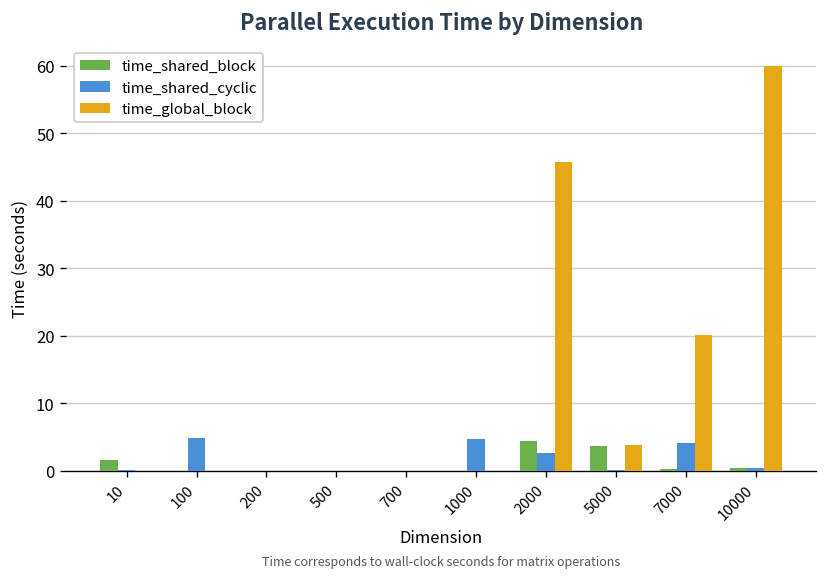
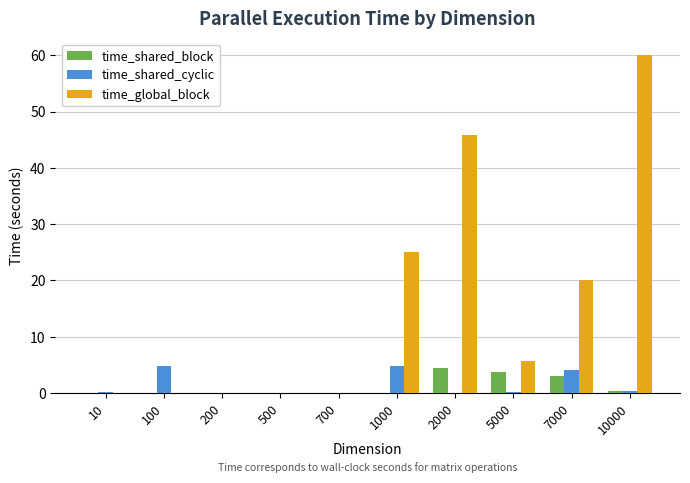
time_shared_block, 10: 2 -> 0
time_global_block, 1000: 0 -> 25
time_shared_cyclic, 2000: 3 -> 0
time_global_block, 5000: 4 -> 6
time_shared_block, 7000: 0 -> 3
